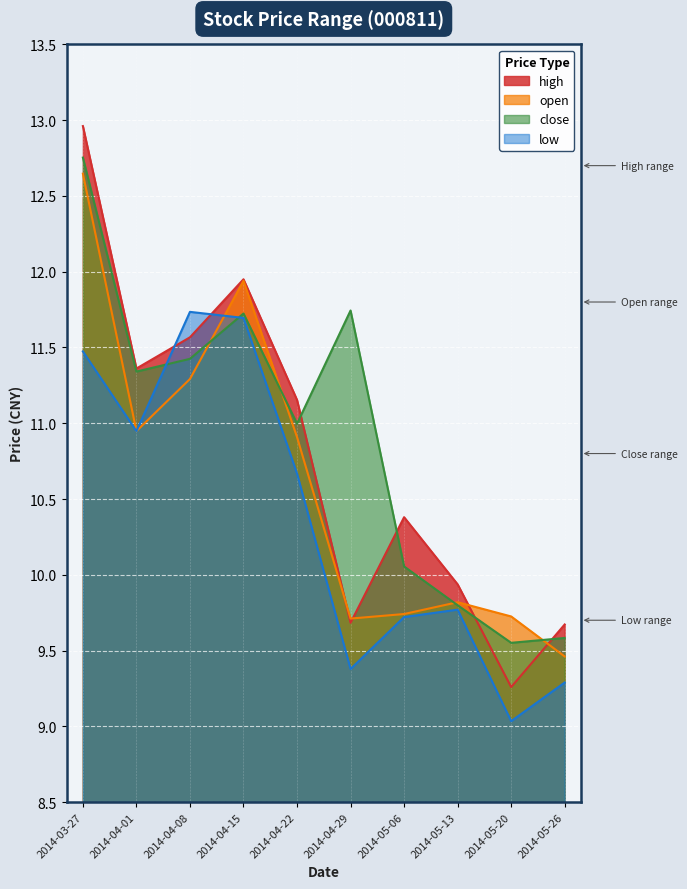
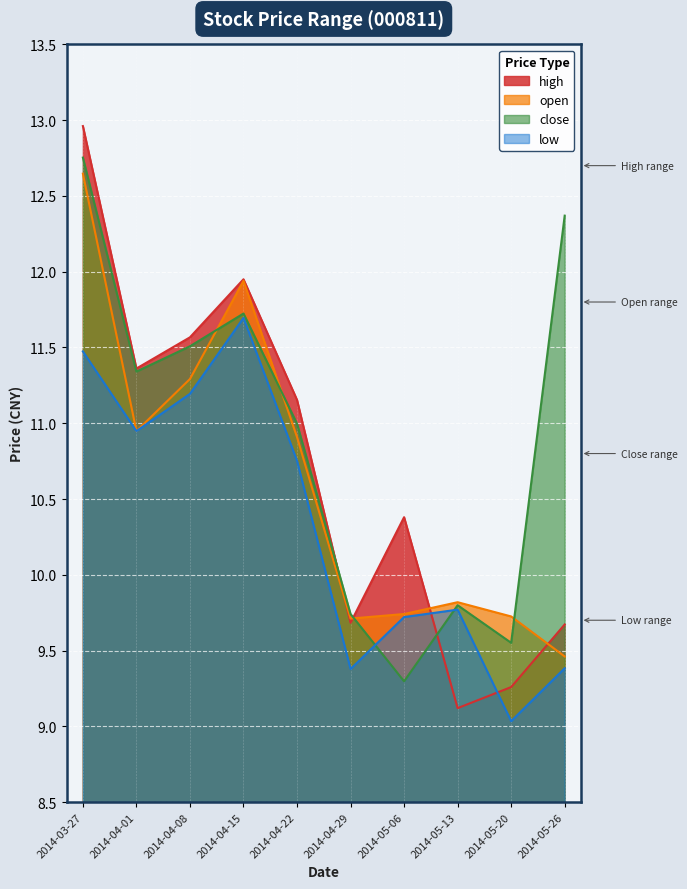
close, 2014-04-08: 11.43 -> 11.51
low, 2014-04-08: 11.74 -> 11.19
low, 2014-04-22: 10.67 -> 10.75
close, 2014-04-29: 11.74 -> 9.74
close, 2014-05-06: 10.06 -> 9.30
high, 2014-05-13: 9.94 -> 9.12
close, 2014-05-26: 9.58 -> 12.37
low, 2014-05-26: 9.29 -> 9.38
